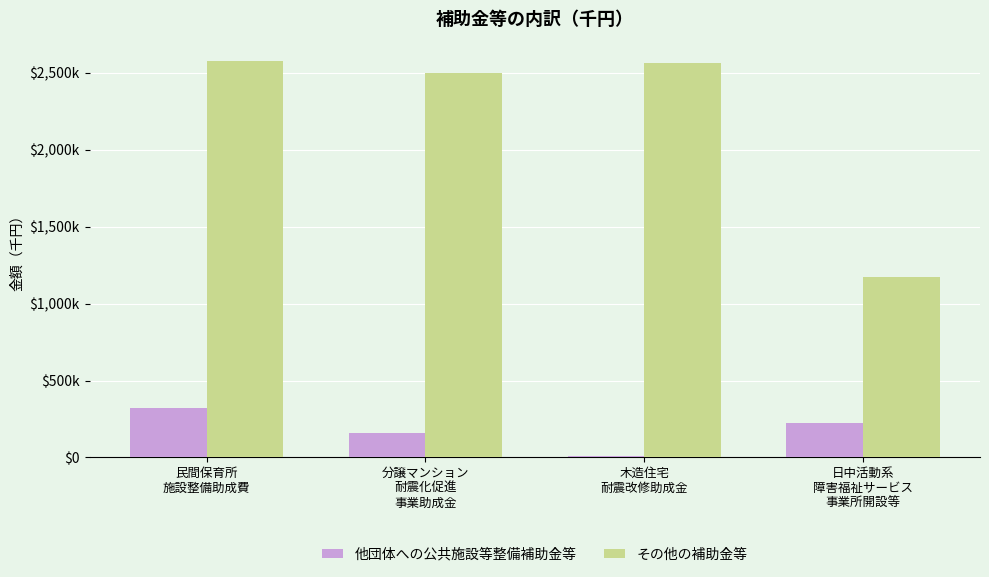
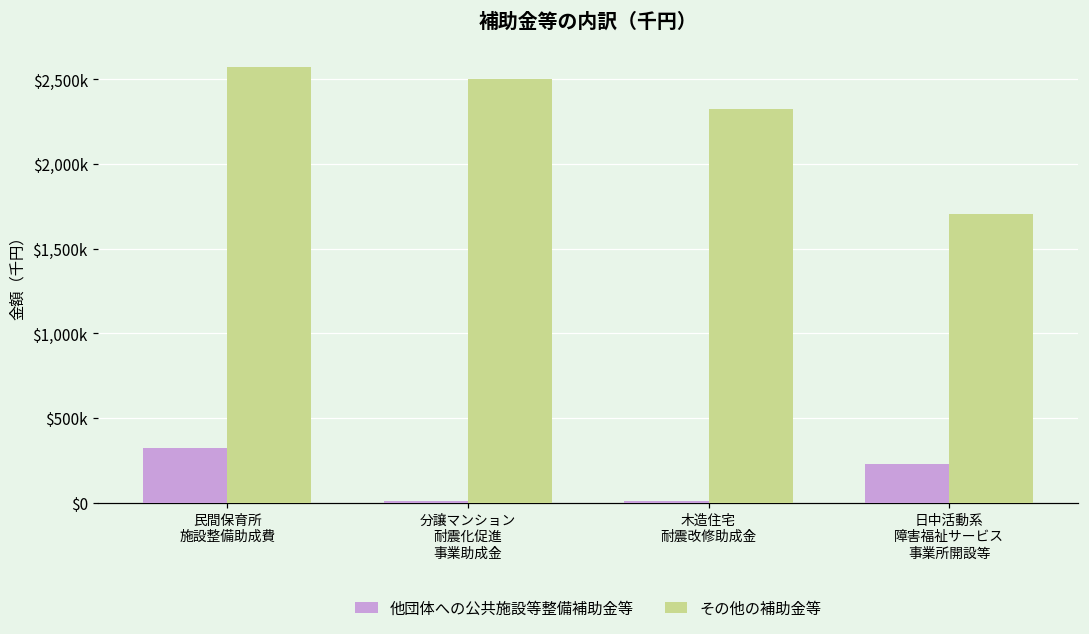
他団体への公共施設等整備補助金等, 分譲マンション 耐震化促進 事業助成金: $160,000 -> $10,000
その他の補助金等, 木造住宅 耐震改修助成金: $2,560,000 -> $2,320,000
その他の補助金等, 日中活動系 障害福祉サービス 事業所開設等: $1,180,000 -> $1,710,000
